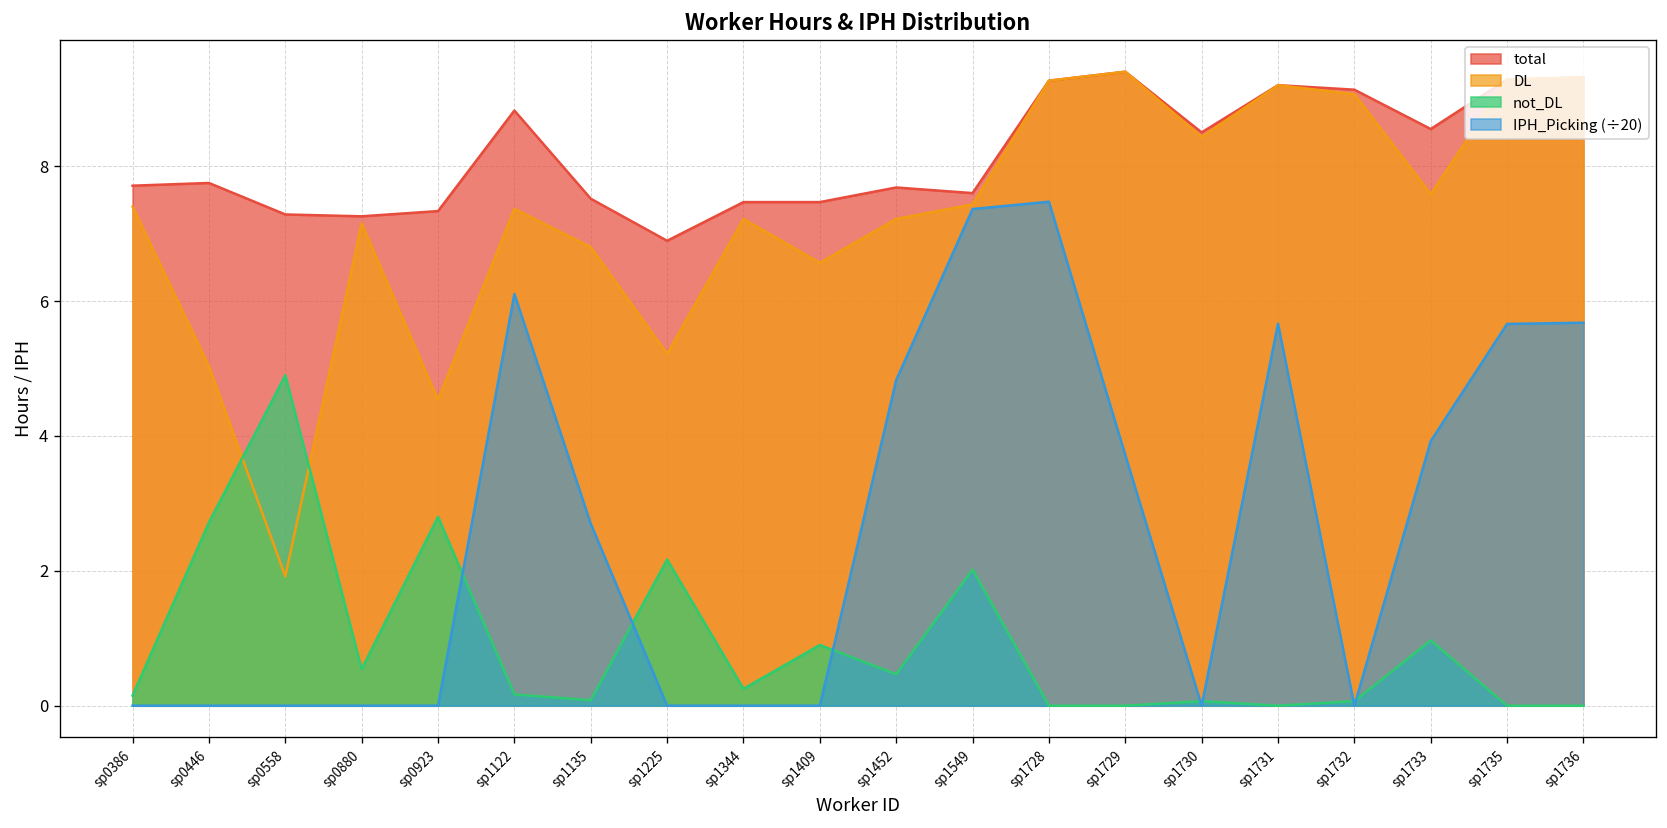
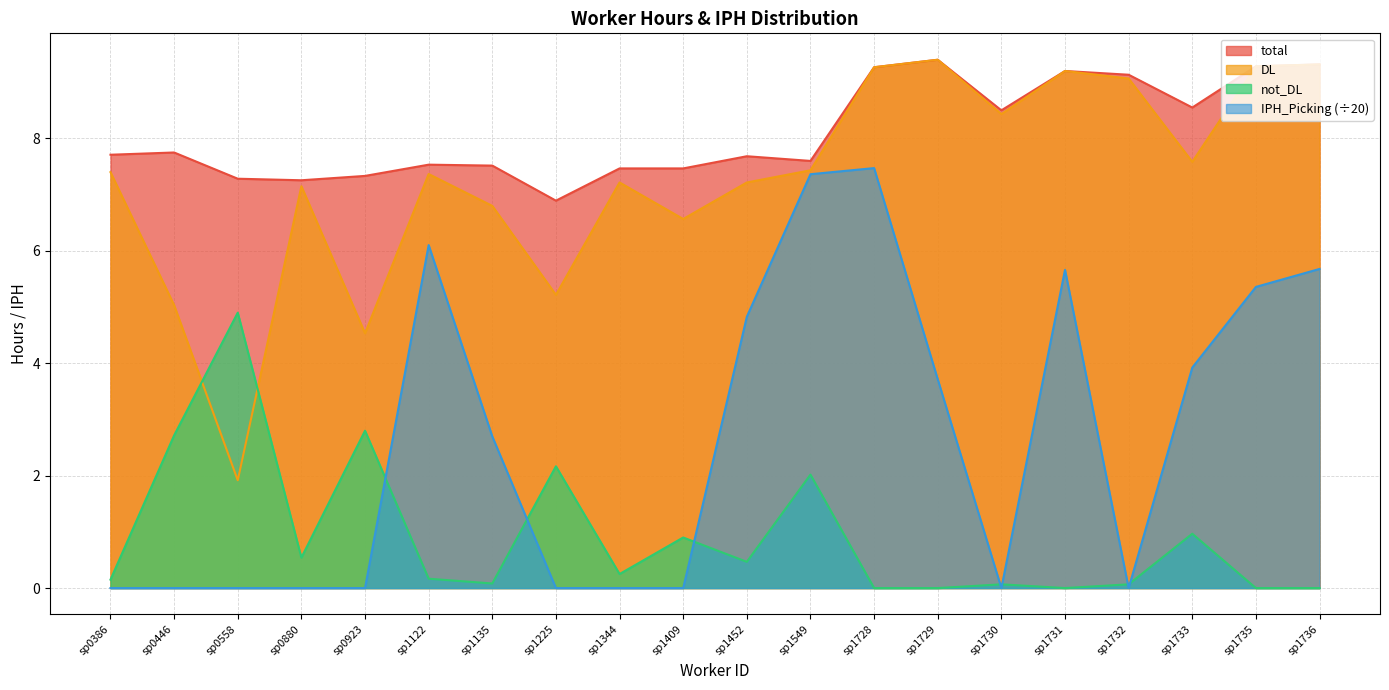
total, sp1122: 8.8 -> 7.5
IPH_Picking (÷20), sp1735: 5.7 -> 5.4
